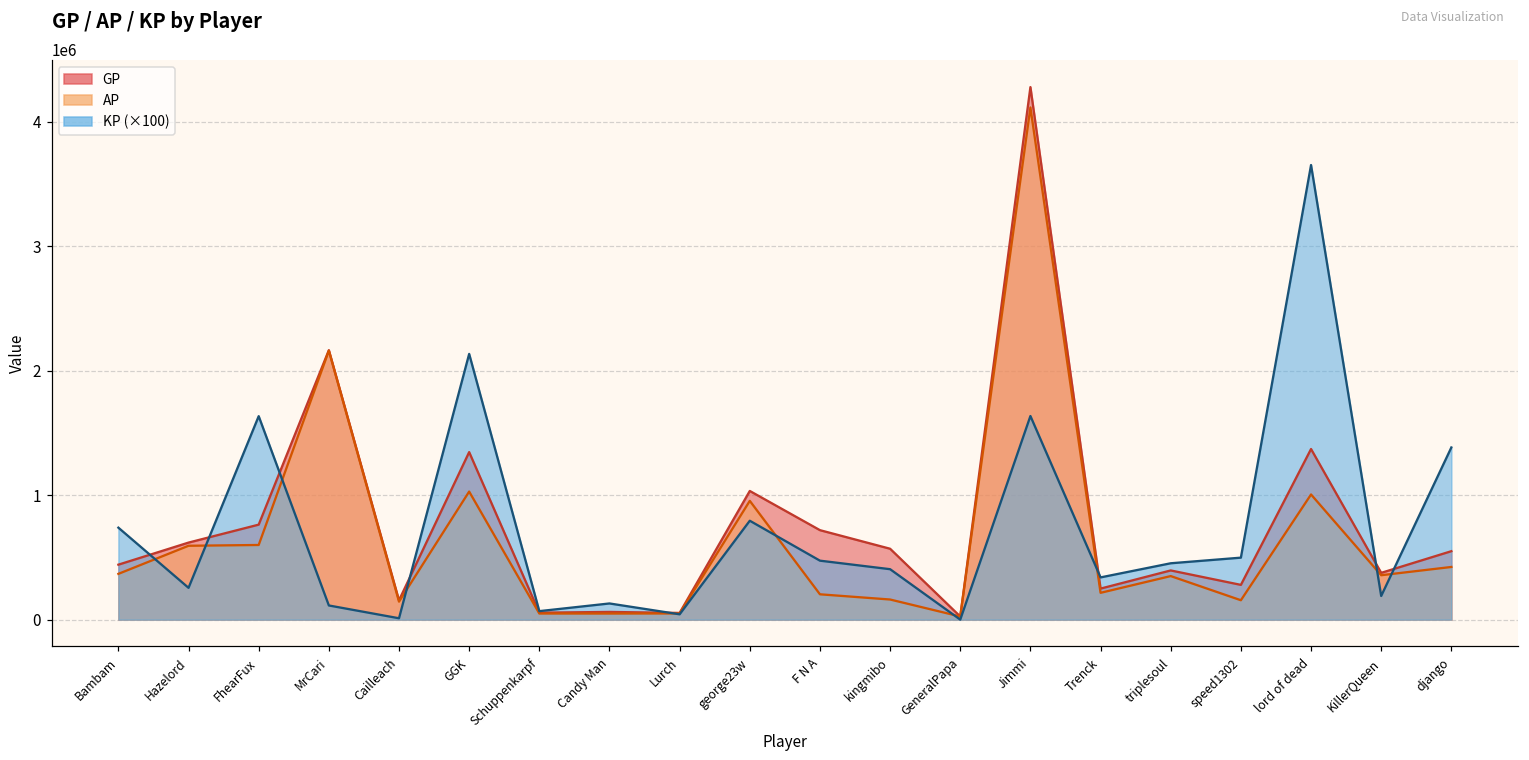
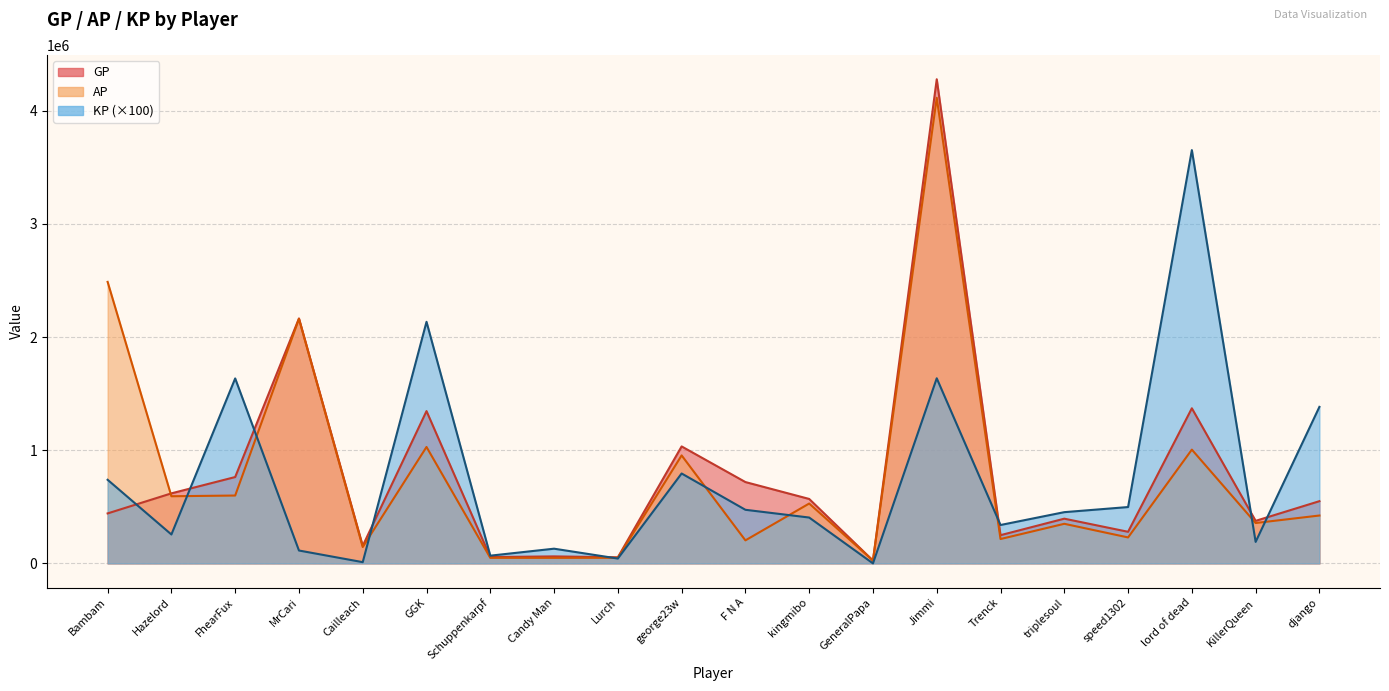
AP, Bambam: 370000 -> 2490000
AP, kingmibo: 160000 -> 530000
AP, speed1302: 160000 -> 230000
